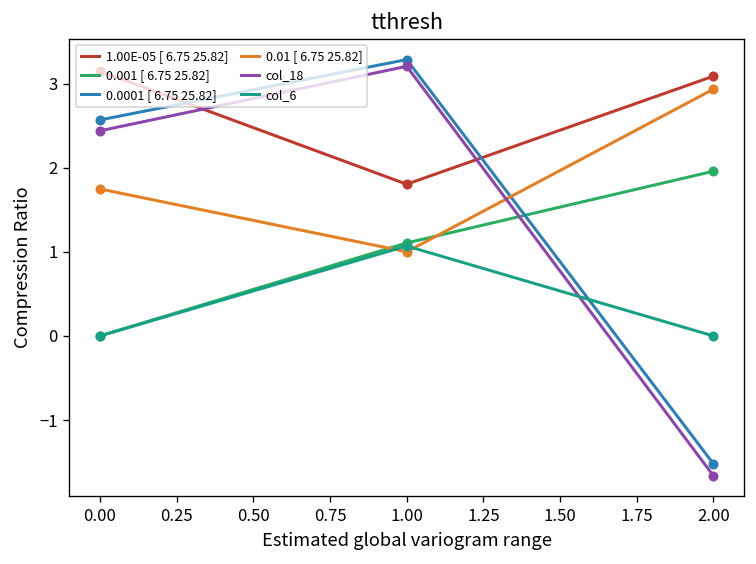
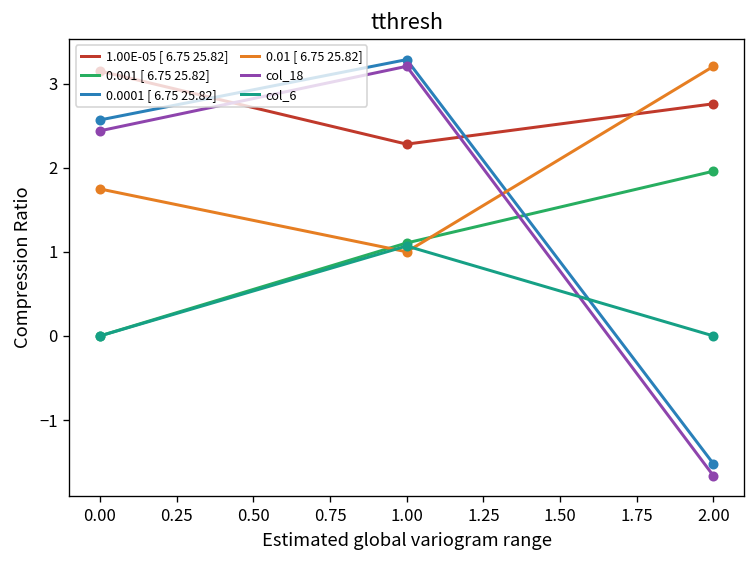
1.00E-05 [ 6.75 25.82], 1.00: 1.8 -> 2.3
1.00E-05 [ 6.75 25.82], 2.00: 3.1 -> 2.8
0.01 [ 6.75 25.82], 2.00: 2.9 -> 3.2
